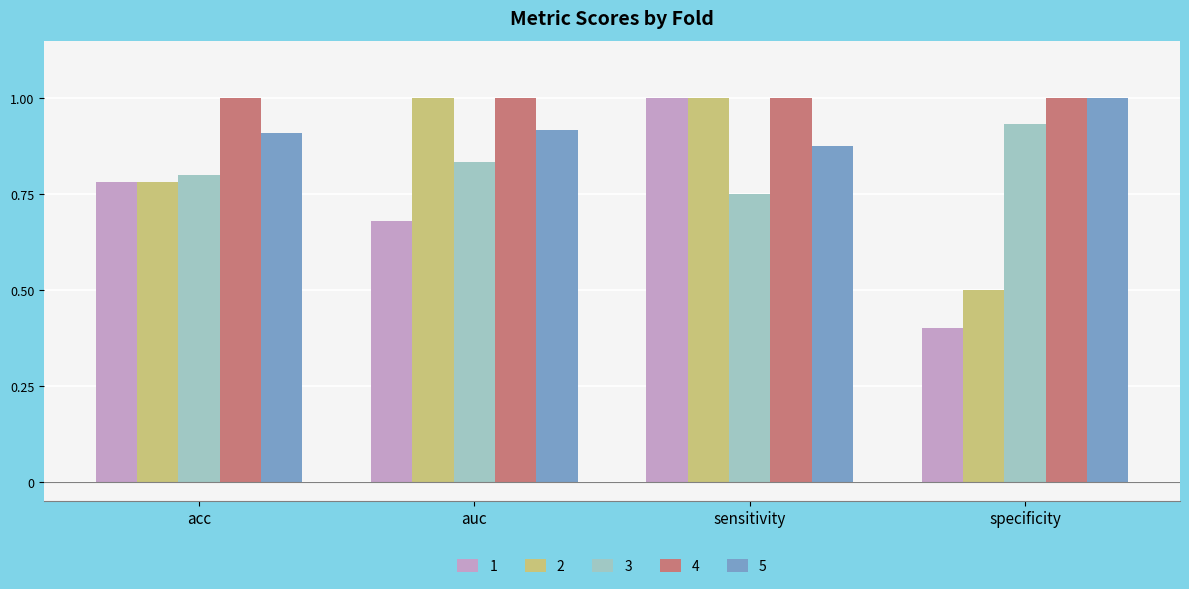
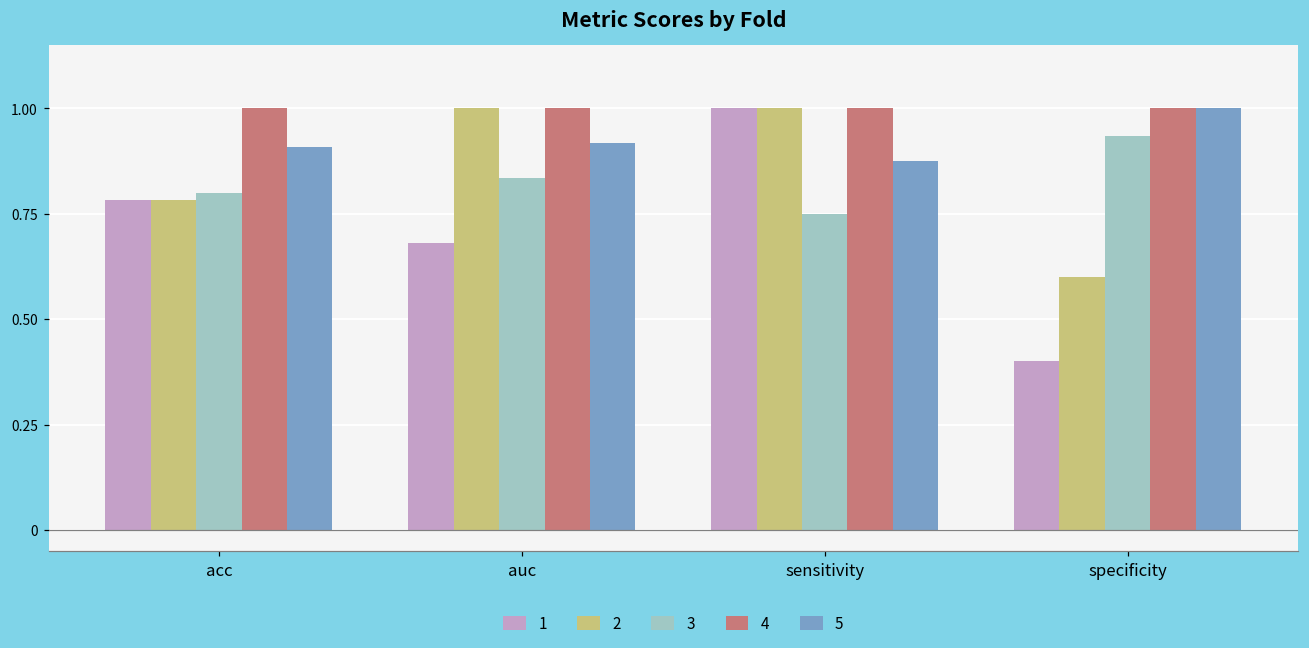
2, specificity: 0.5 -> 0.6
